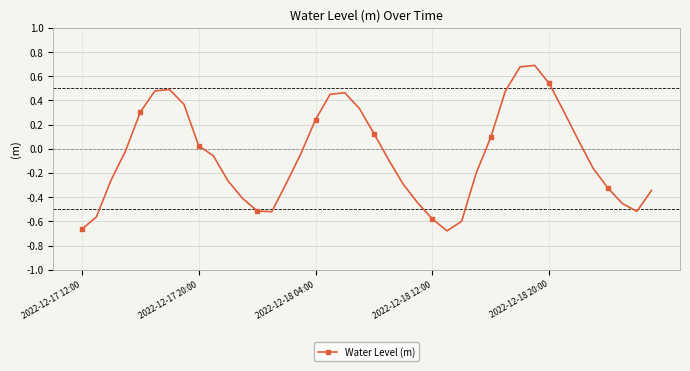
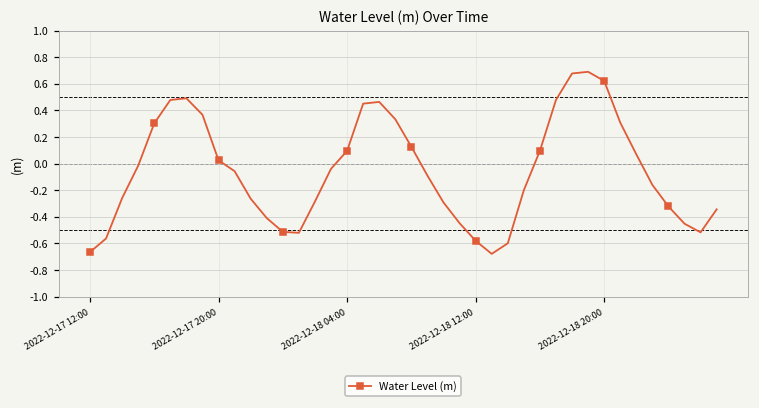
2022-12-18 04:00: 0.24 -> 0.10
2022-12-18 20:00: 0.54 -> 0.62
